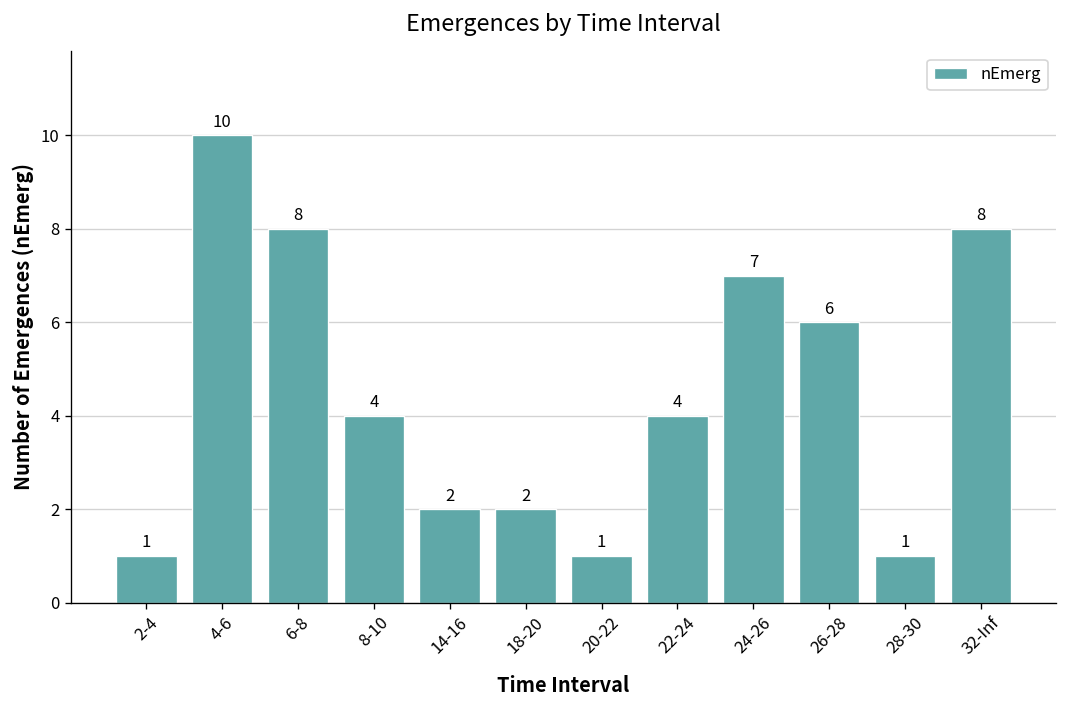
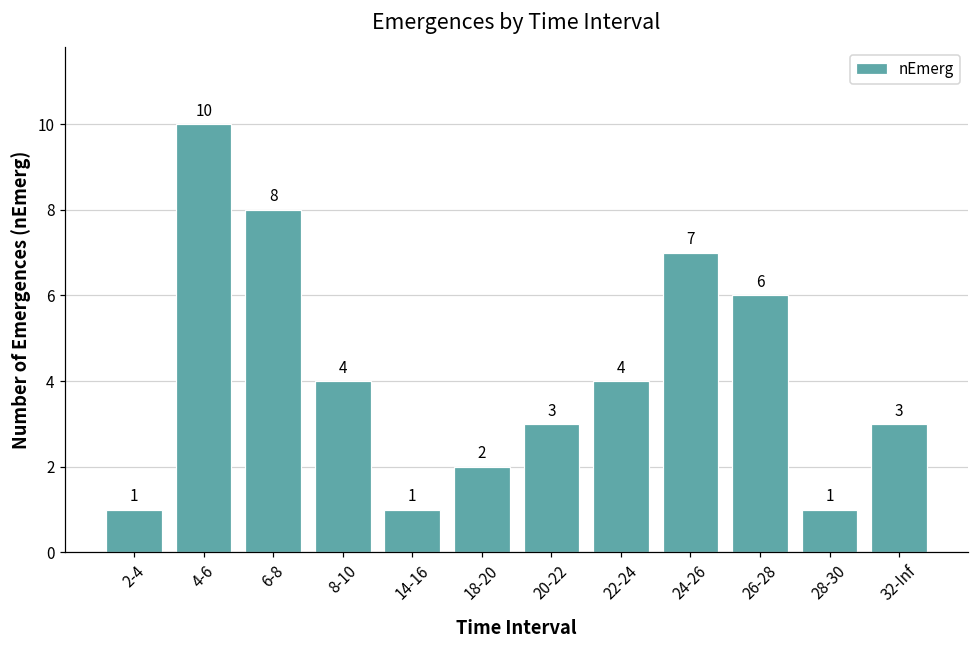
14-16: 2 -> 1
20-22: 1 -> 3
32-Inf: 8 -> 3
